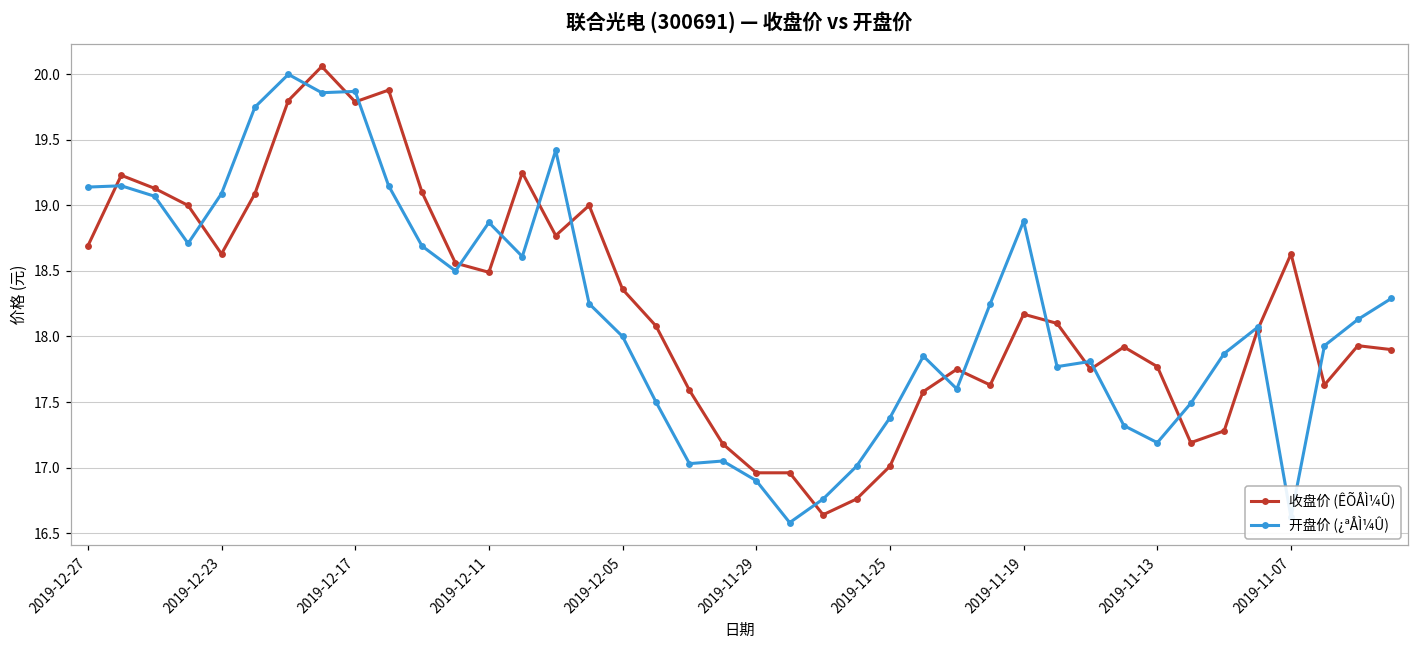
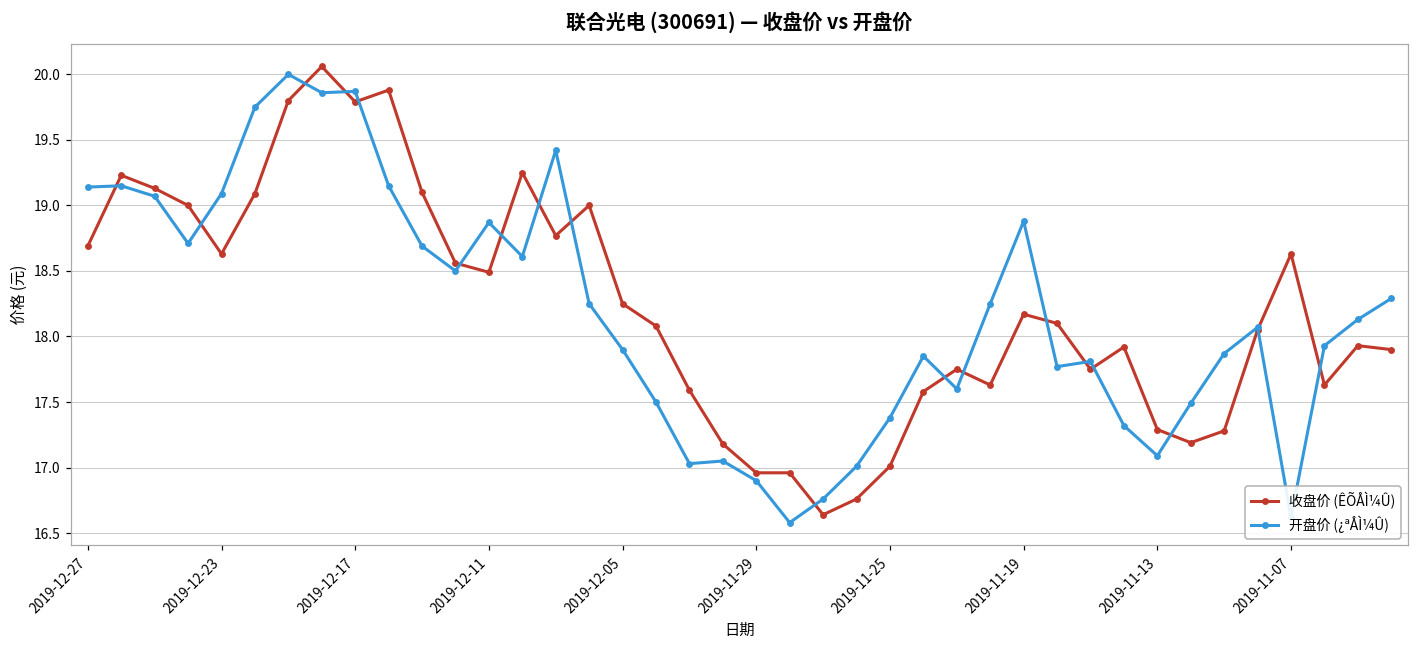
收盘价 (ÊÕÅÌ¼Û), 2019-12-05: 18.36 -> 18.25
开盘价 (¿ªÅÌ¼Û), 2019-12-05: 18.0 -> 17.9
收盘价 (ÊÕÅÌ¼Û), 2019-11-13: 17.77 -> 17.29
开盘价 (¿ªÅÌ¼Û), 2019-11-13: 17.19 -> 17.09
